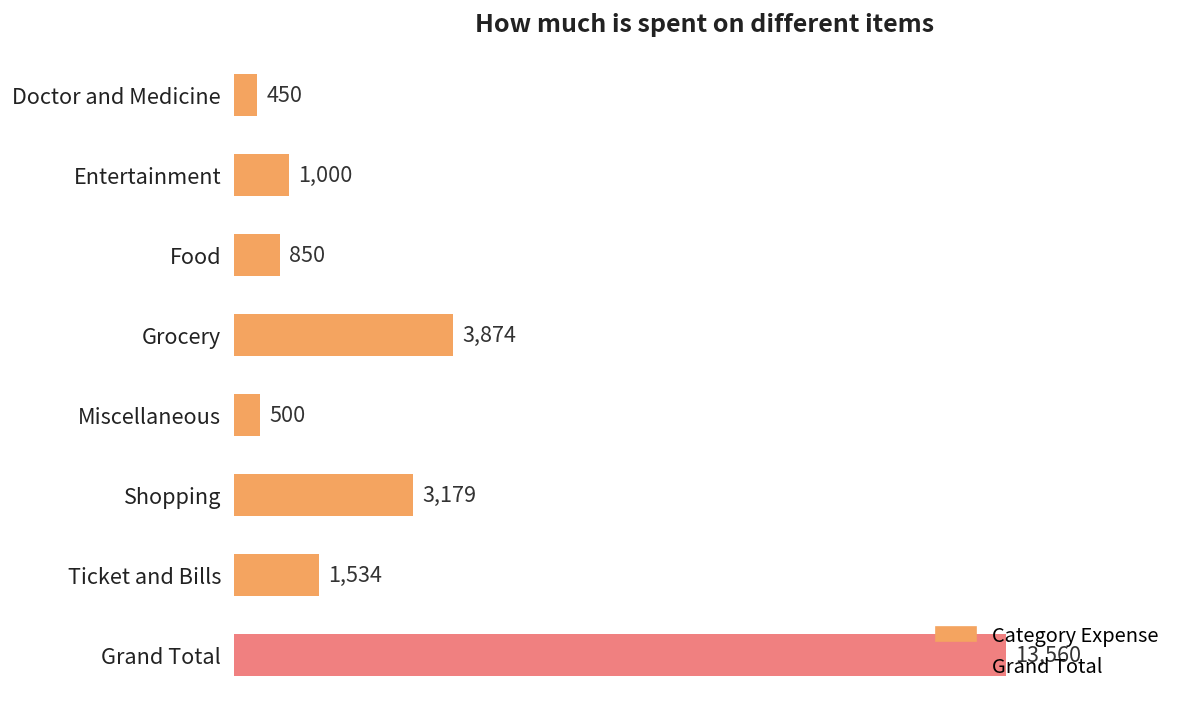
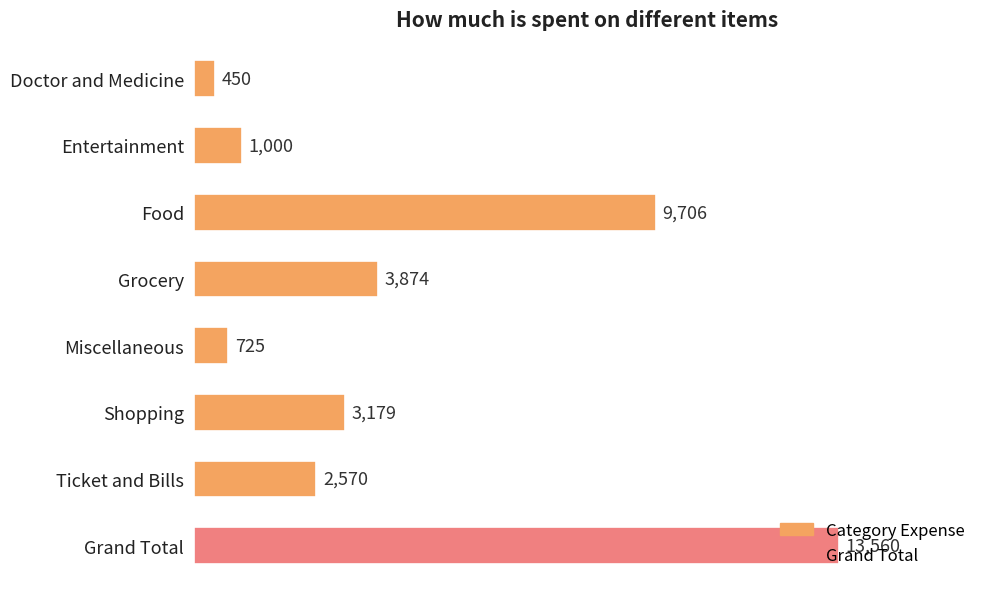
Food: 850 -> 9,706
Miscellaneous: 500 -> 725
Ticket and Bills: 1,534 -> 2,570
